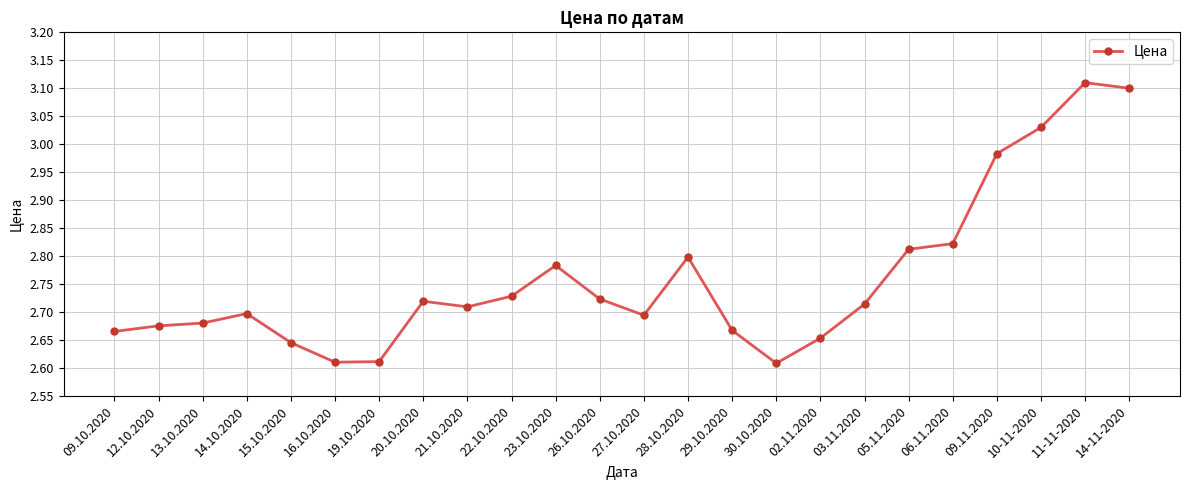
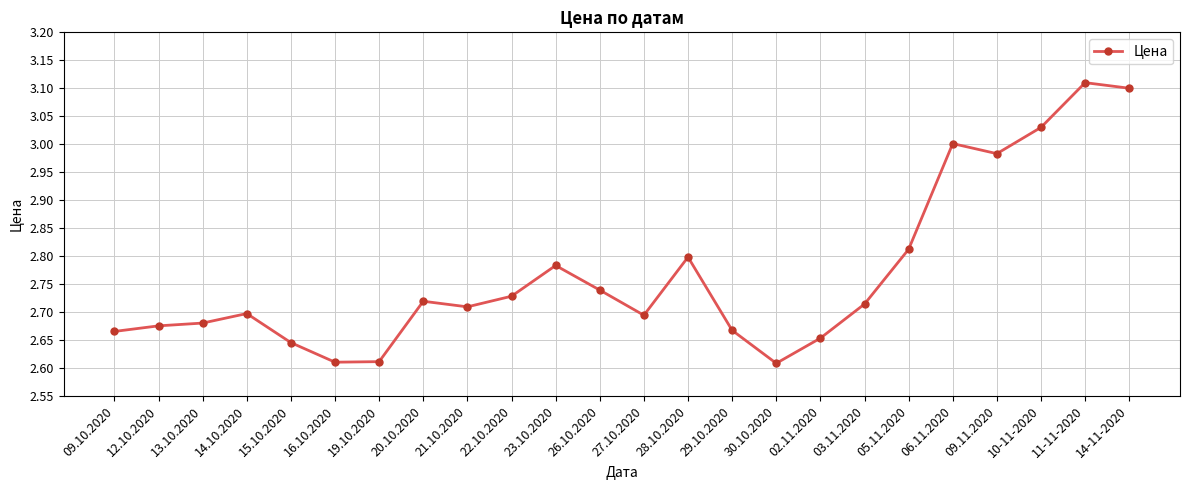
26.10.2020: 2.72 -> 2.74
06.11.2020: 2.82 -> 3.00
